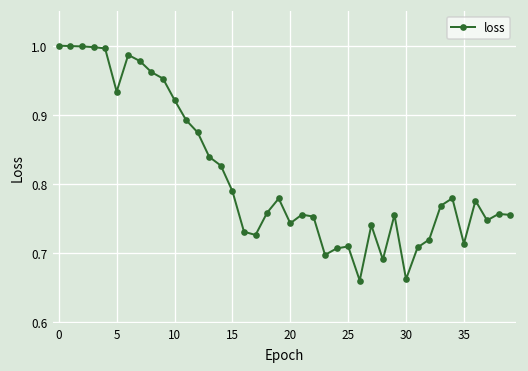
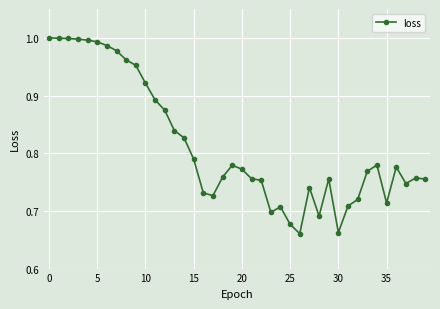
5: 0.93 -> 0.99
20: 0.74 -> 0.77
25: 0.71 -> 0.68
